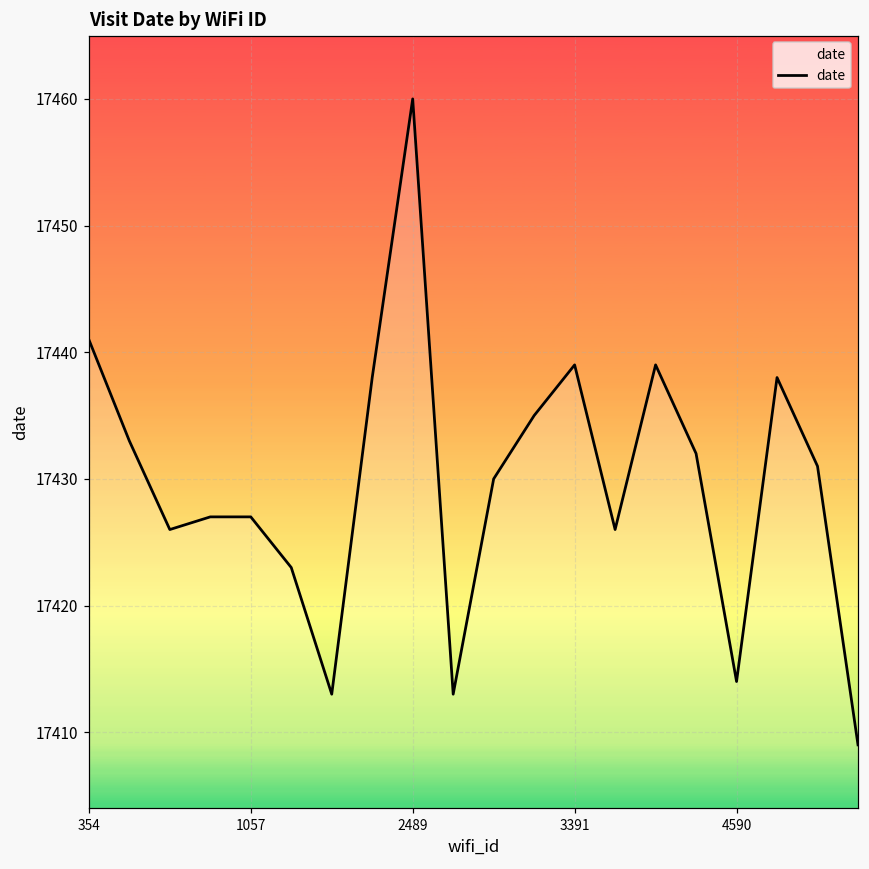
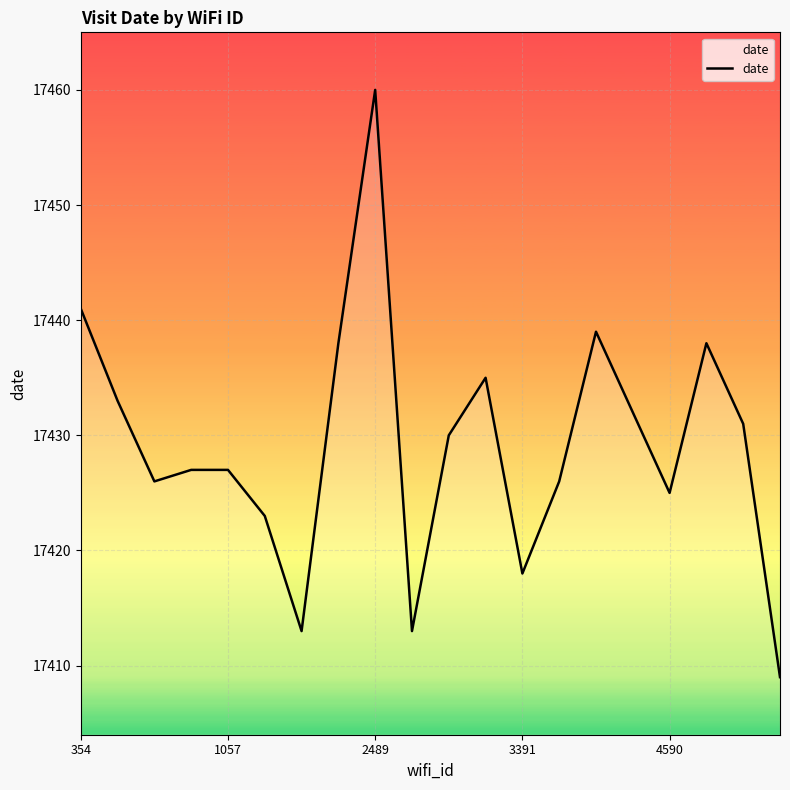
3391: 17439 -> 17418
4590: 17414 -> 17425
